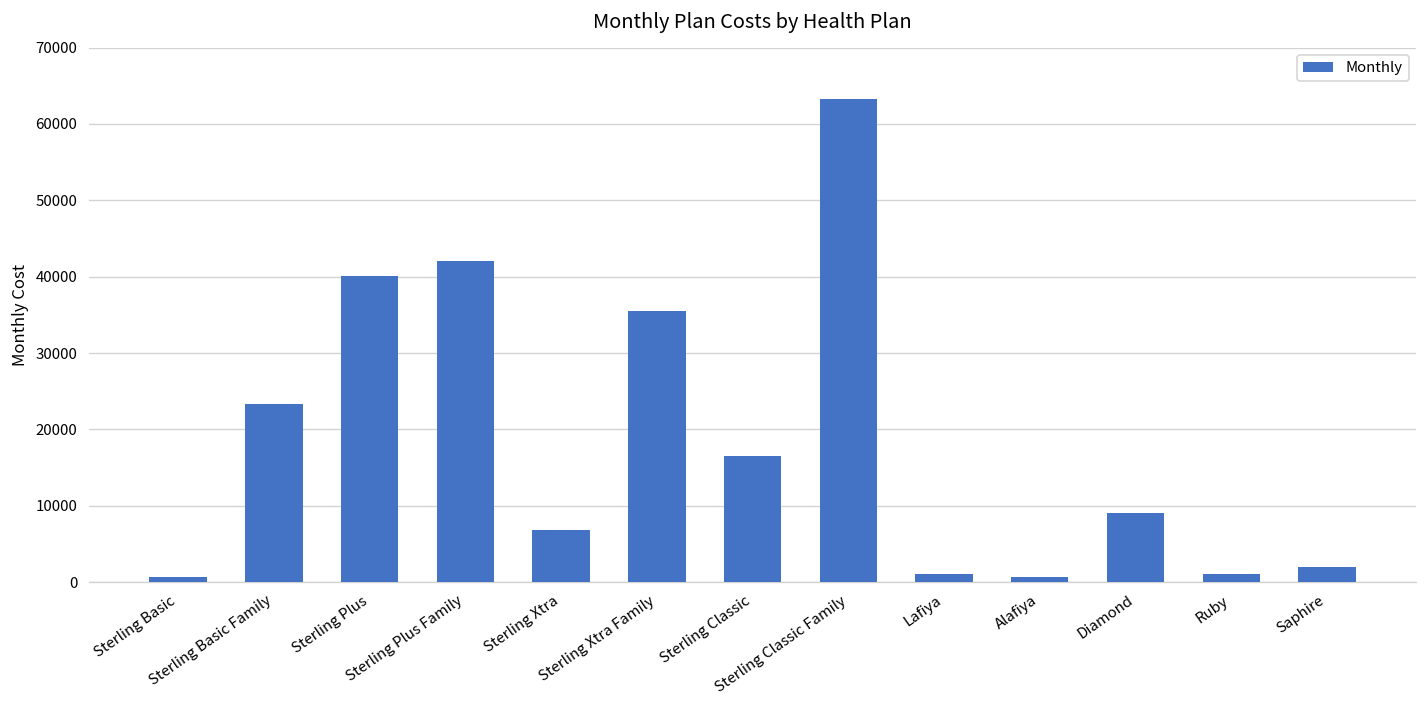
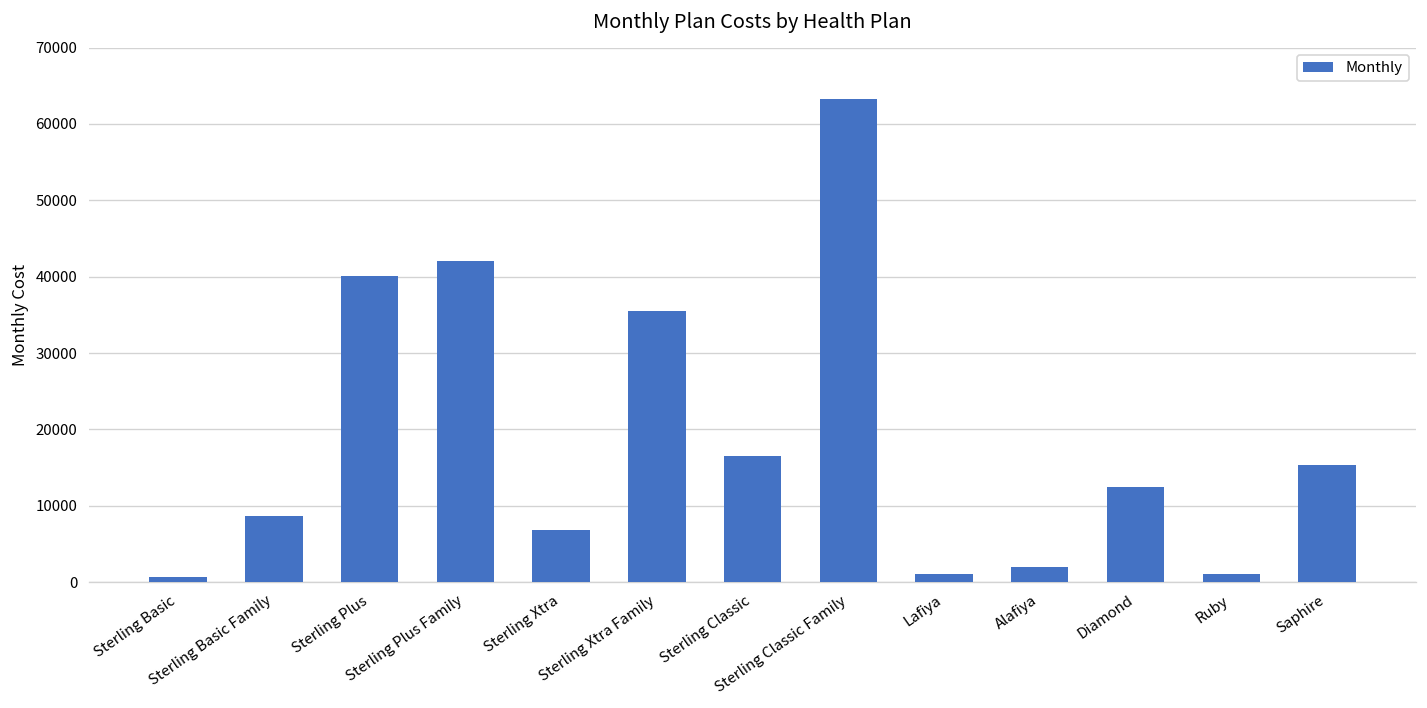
Sterling Basic Family: 23000 -> 9000
Alafiya: 1000 -> 2000
Diamond: 9000 -> 12000
Saphire: 2000 -> 15000
